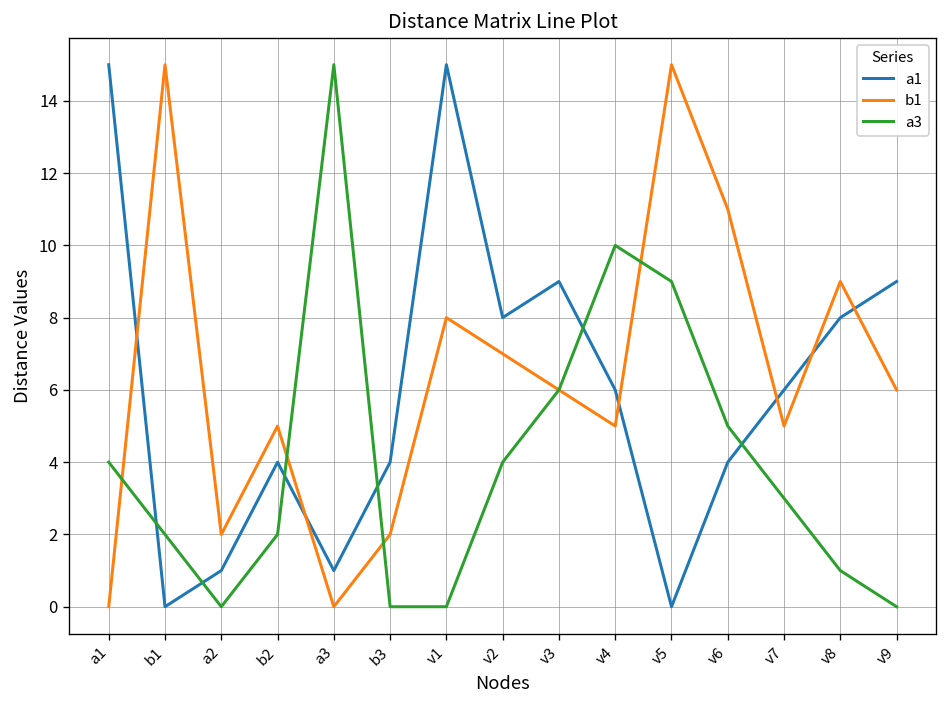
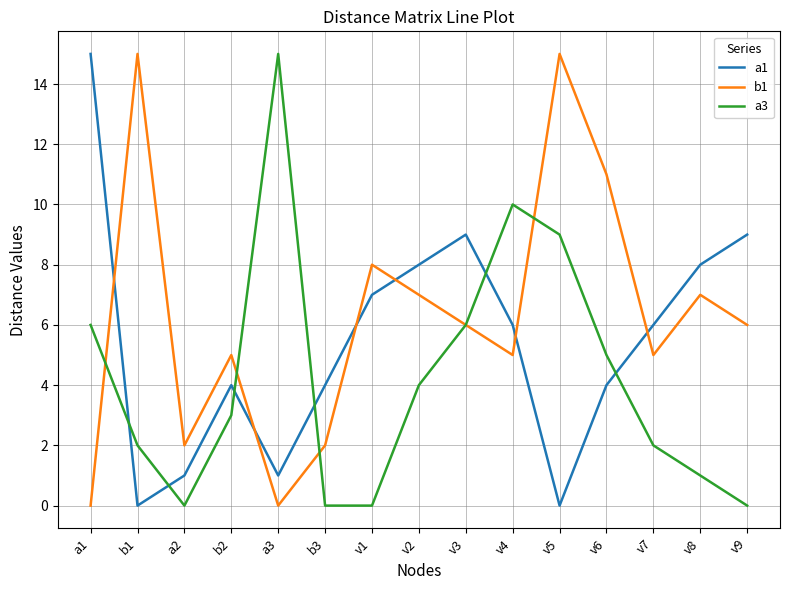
a3, a1: 4 -> 6
a3, b2: 2 -> 3
a1, v1: 15 -> 7
a3, v7: 3 -> 2
b1, v8: 9 -> 7
